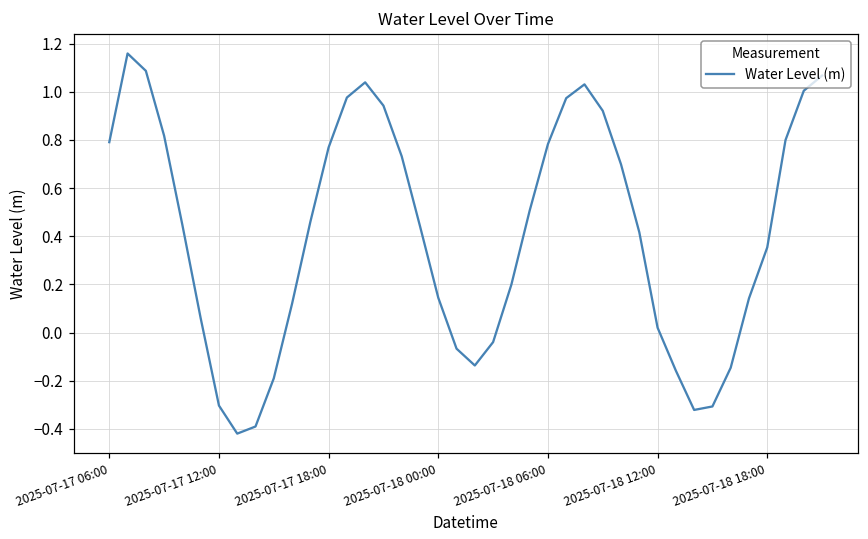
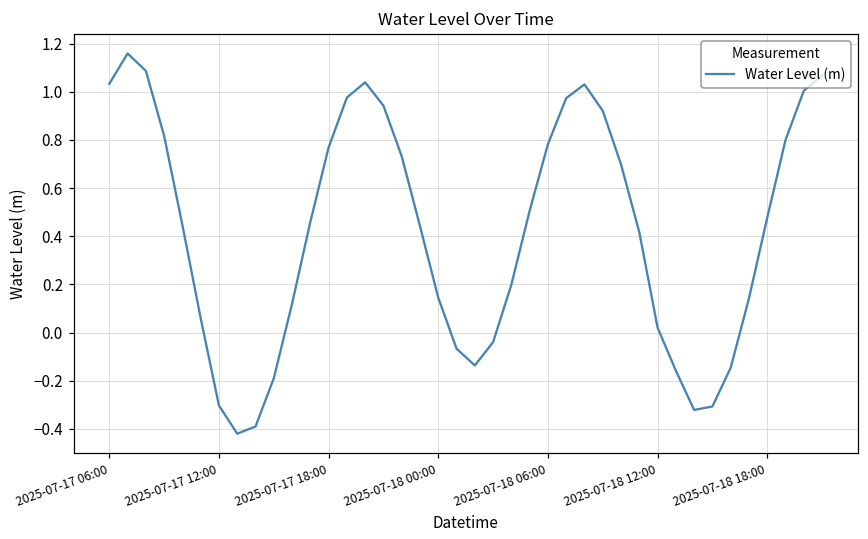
2025-07-17 06:00: 0.79 -> 1.03
2025-07-18 18:00: 0.35 -> 0.48
